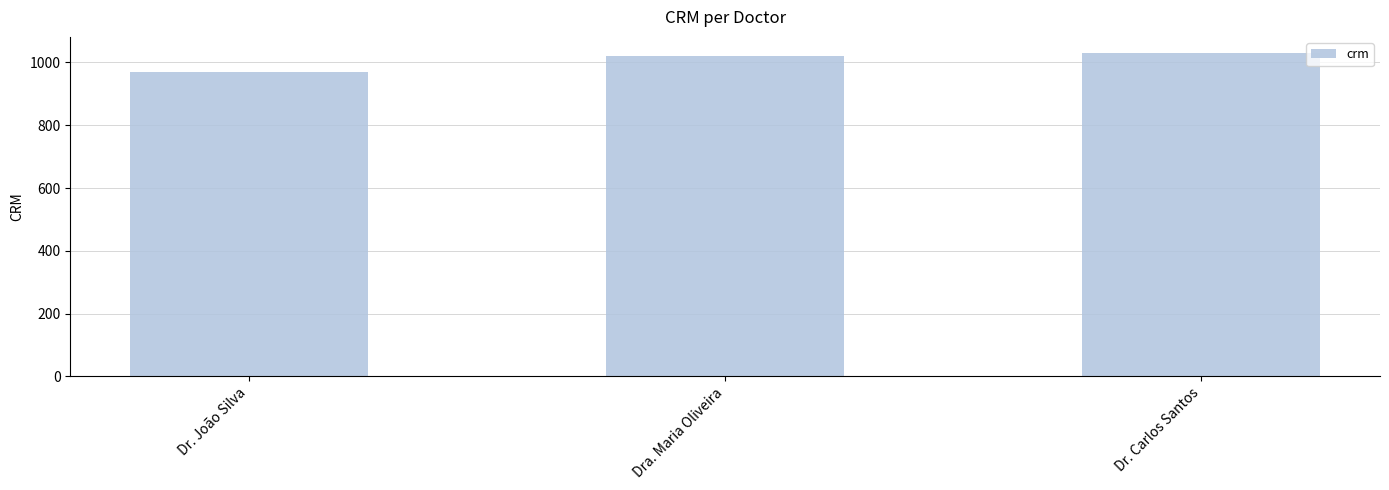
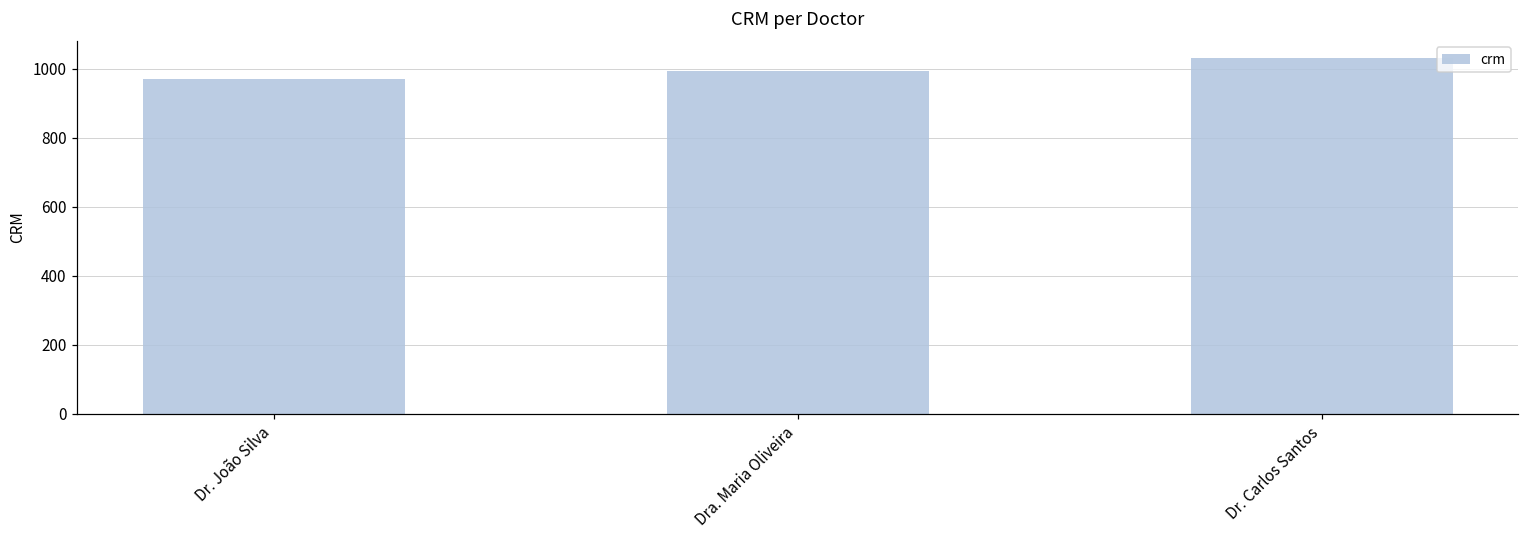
Dra. Maria Oliveira: 1020 -> 990
